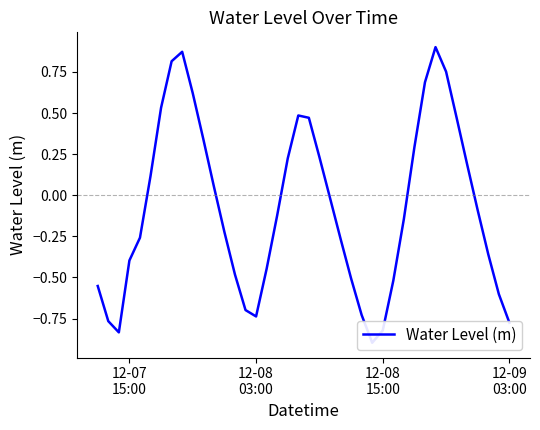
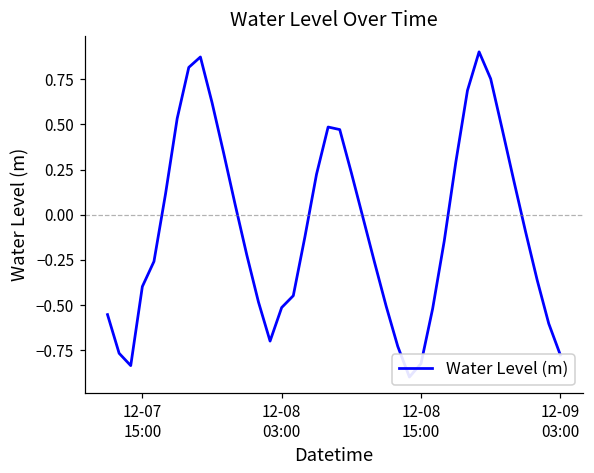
12-08 03:00: -0.74 -> -0.51
